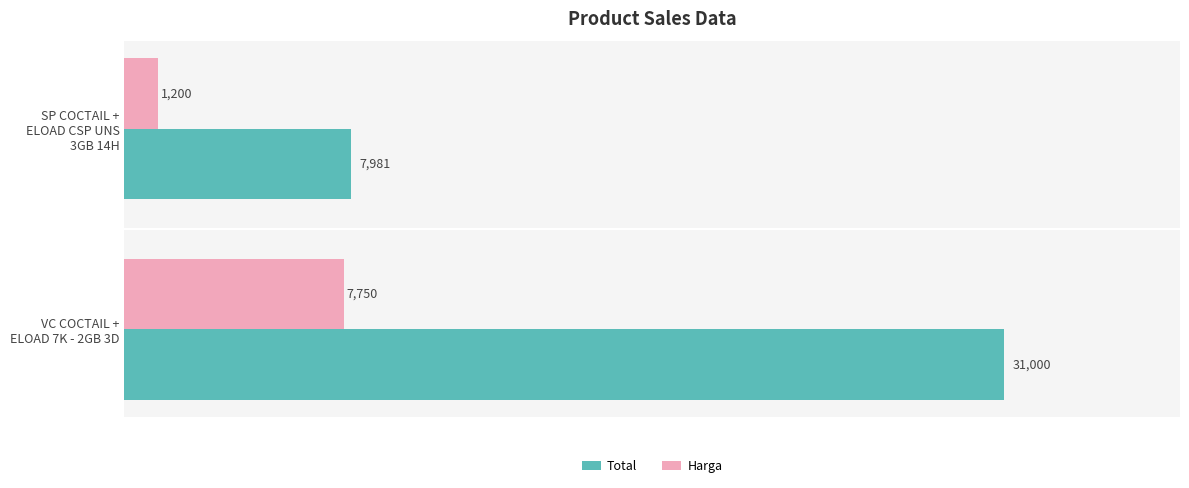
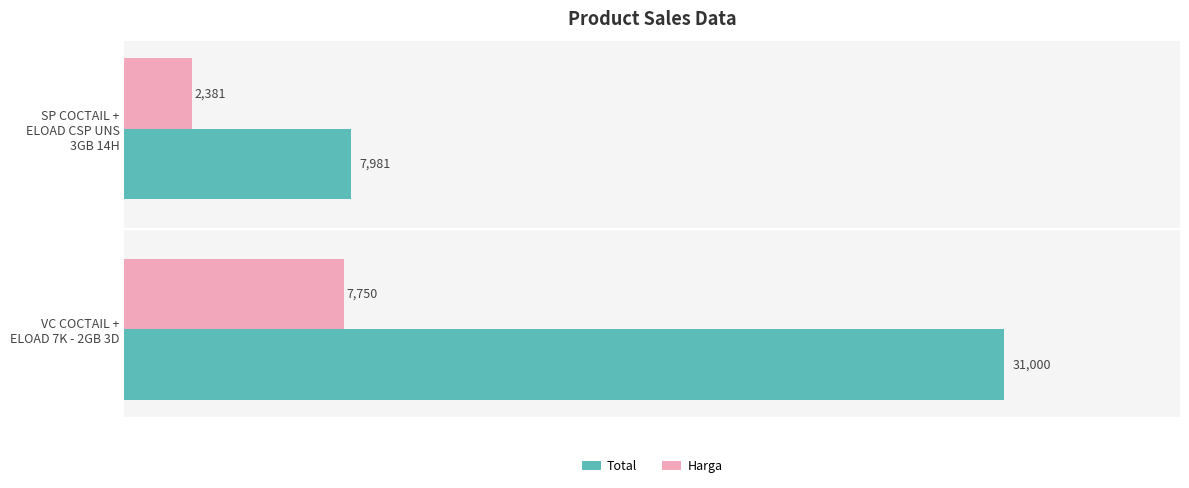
Harga, SP COCTAIL + ELOAD CSP UNS 3GB 14H: 1,200 -> 2,381
